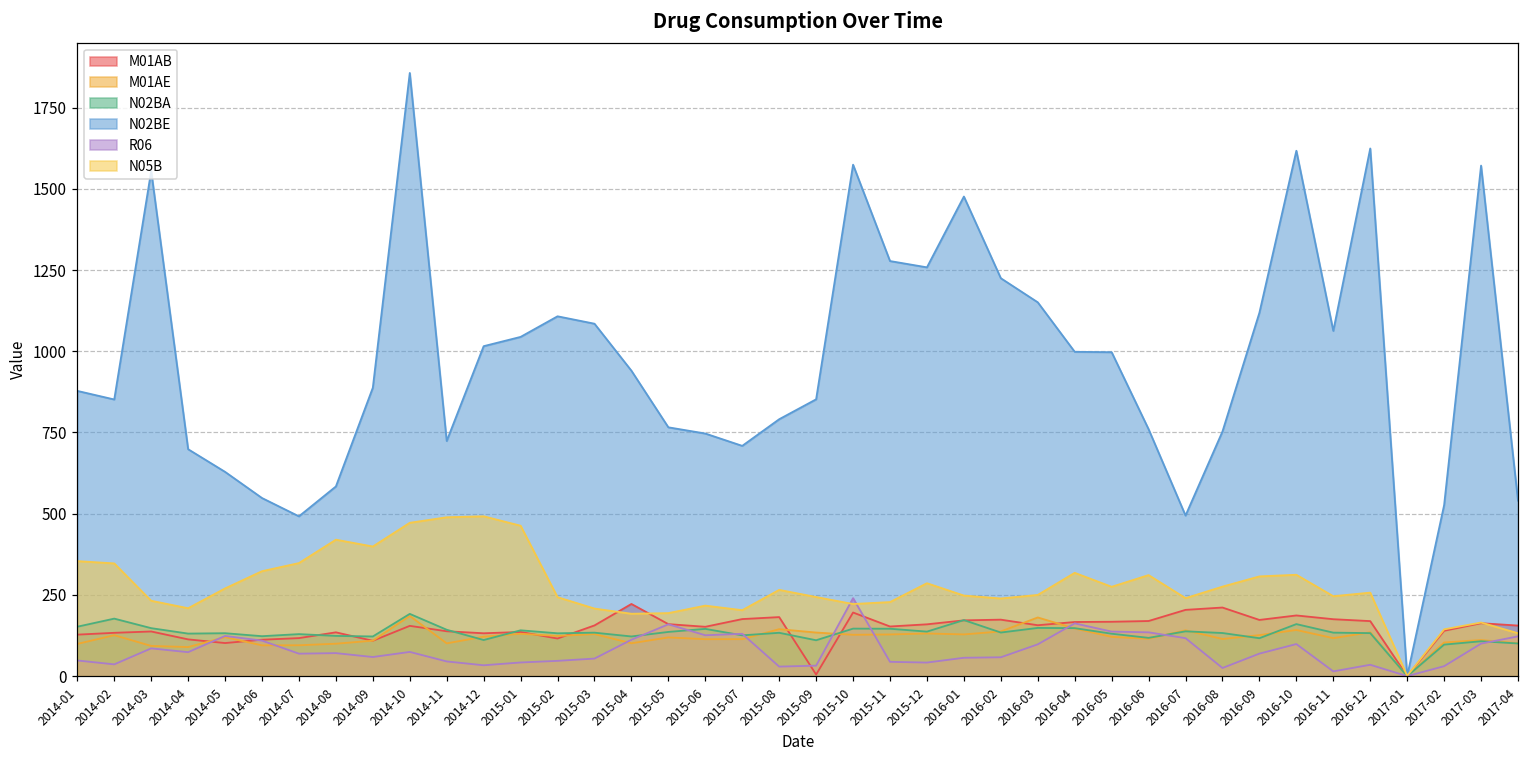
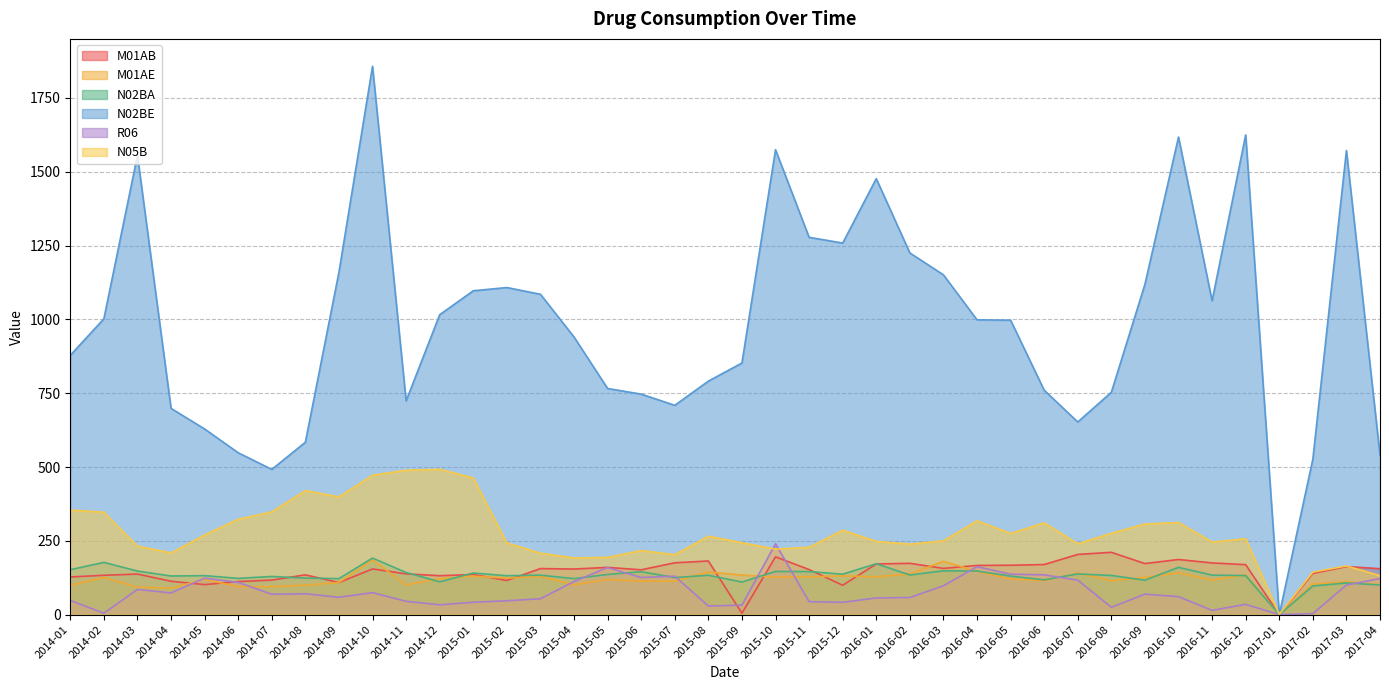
N02BE, 2014-02: 850 -> 1000
R06, 2014-02: 40 -> 0
N02BE, 2014-09: 890 -> 1160
N02BE, 2015-01: 1040 -> 1100
M01AB, 2015-04: 220 -> 150
M01AB, 2015-12: 160 -> 100
N02BE, 2016-07: 490 -> 650
R06, 2016-10: 100 -> 60
R06, 2017-02: 30 -> 0
